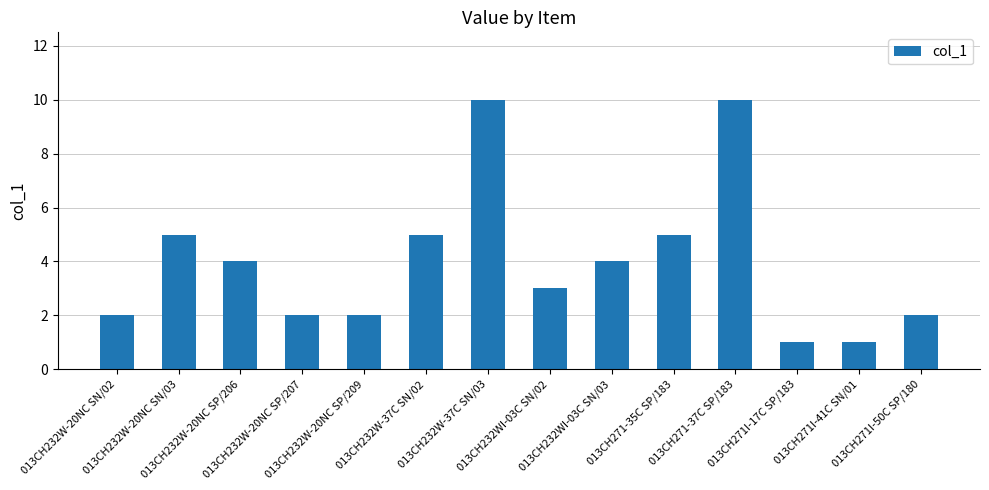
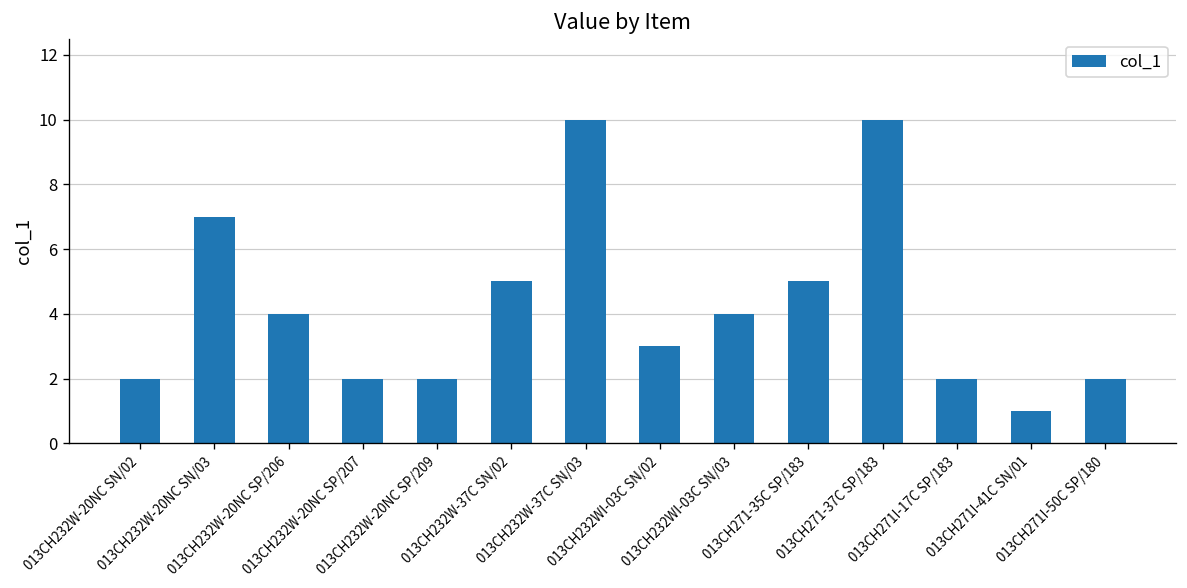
013CH232W-20NC SN/03: 5 -> 7
013CH271I-17C SP/183: 1 -> 2
